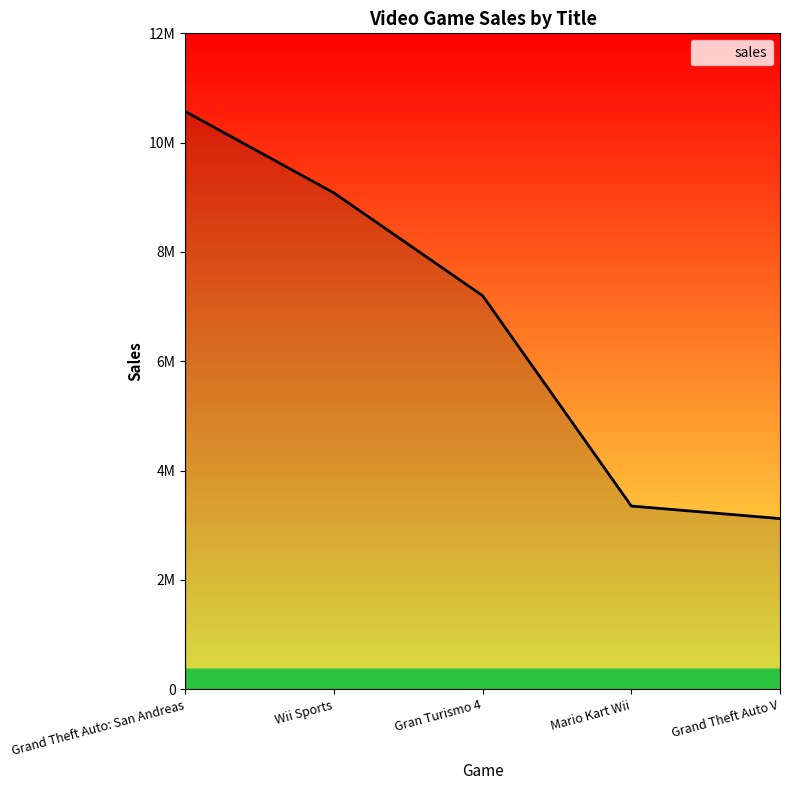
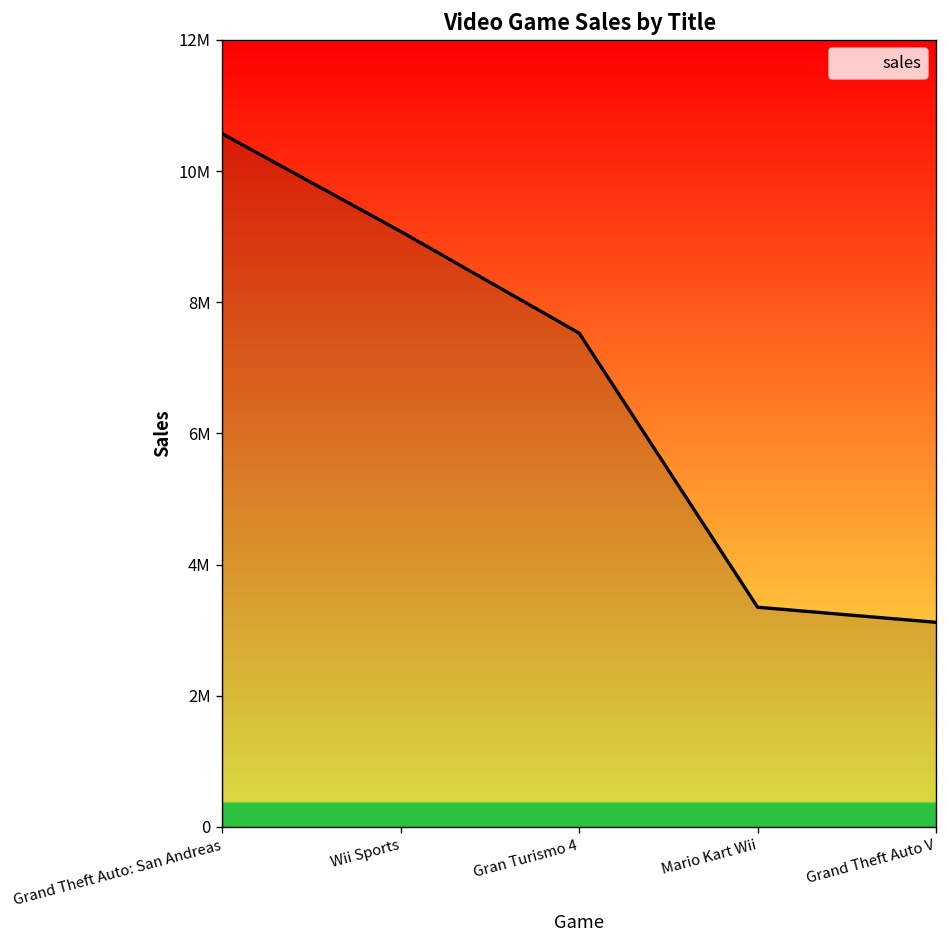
Gran Turismo 4: 7200000 -> 7500000
